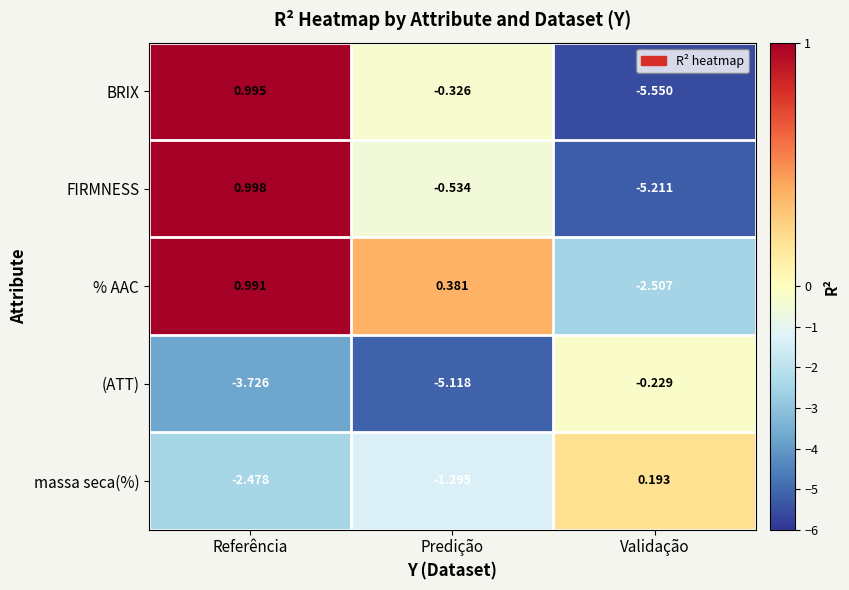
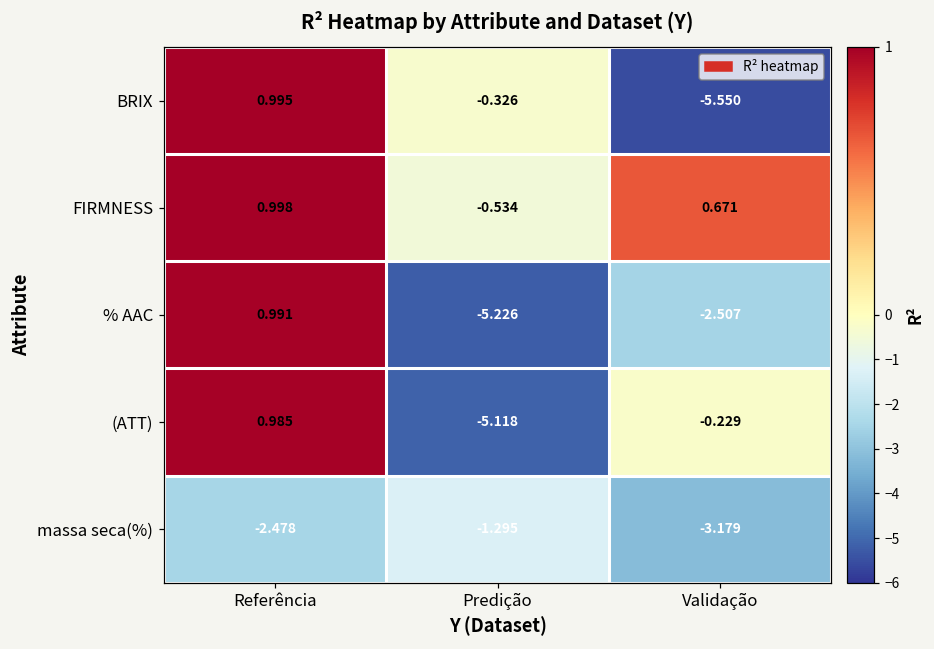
FIRMNESS, Validação: -5.211 -> 0.671
% AAC, Predição: 0.381 -> -5.226
(ATT), Referência: -3.726 -> 0.985
massa seca(%), Validação: 0.193 -> -3.179
